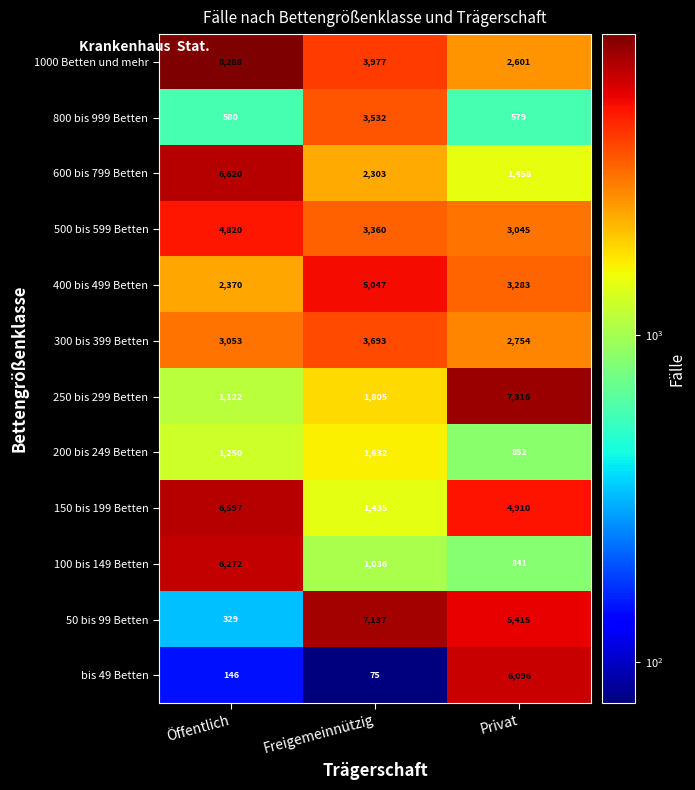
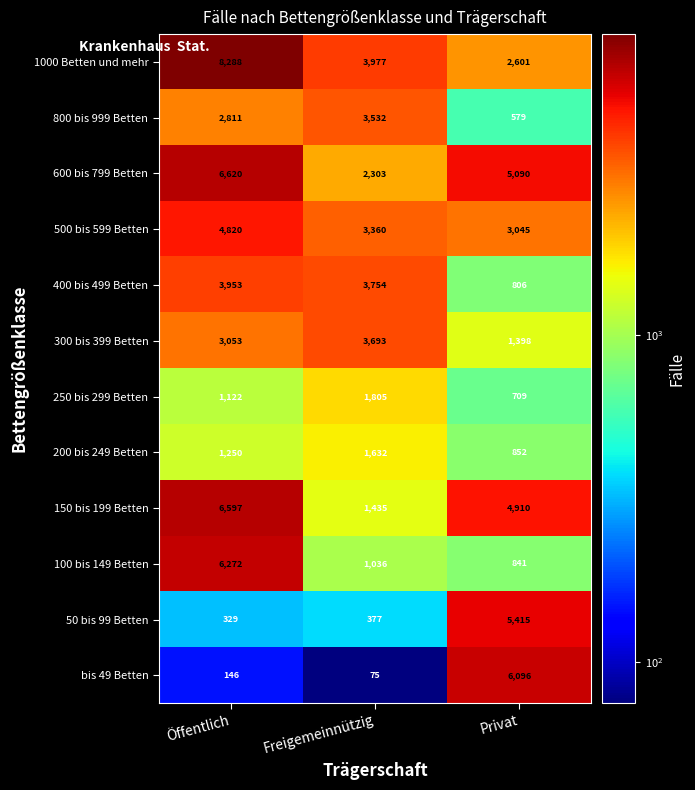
800 bis 999 Betten, Öffentlich: 580 -> 2,811
600 bis 799 Betten, Privat: 1,458 -> 5,090
400 bis 499 Betten, Öffentlich: 2,370 -> 3,953
400 bis 499 Betten, Freigemeinnützig: 5,047 -> 3,754
400 bis 499 Betten, Privat: 3,283 -> 806
300 bis 399 Betten, Privat: 2,754 -> 1,398
250 bis 299 Betten, Privat: 7,316 -> 709
50 bis 99 Betten, Freigemeinnützig: 7,137 -> 377
